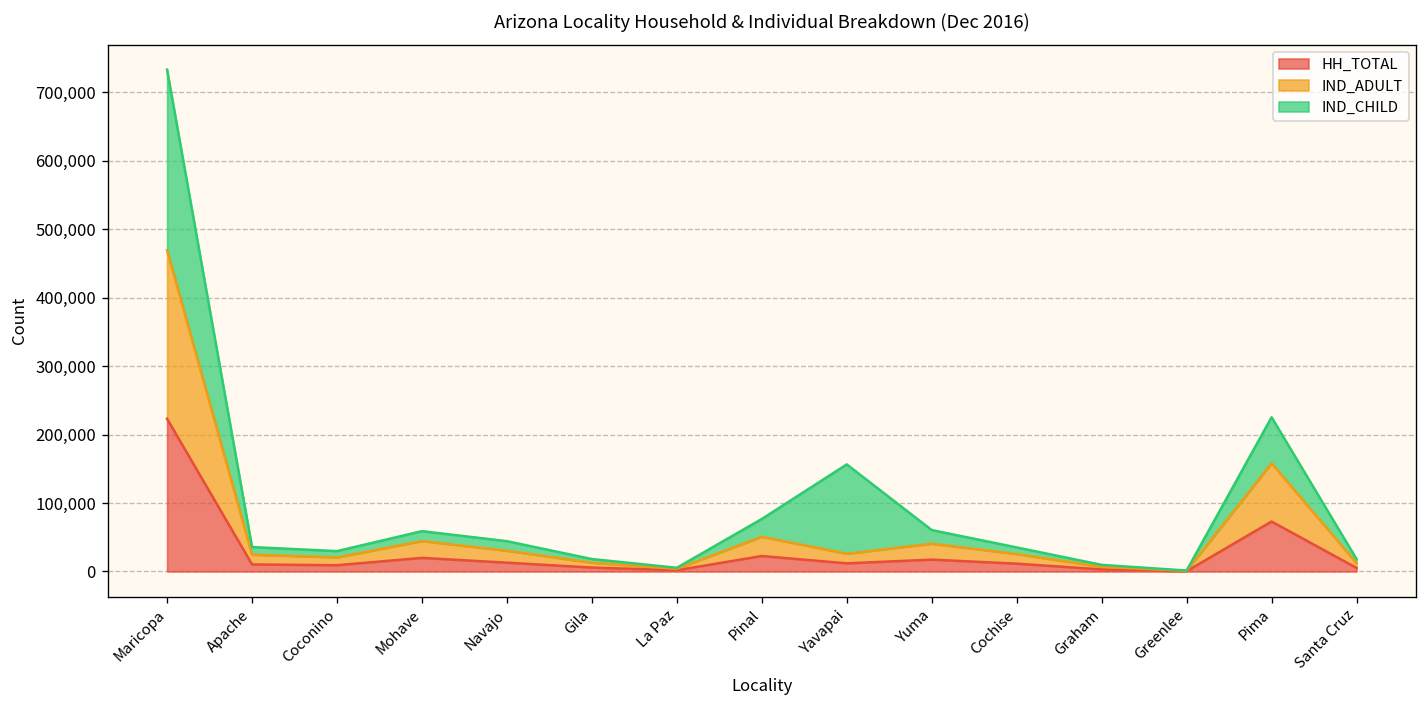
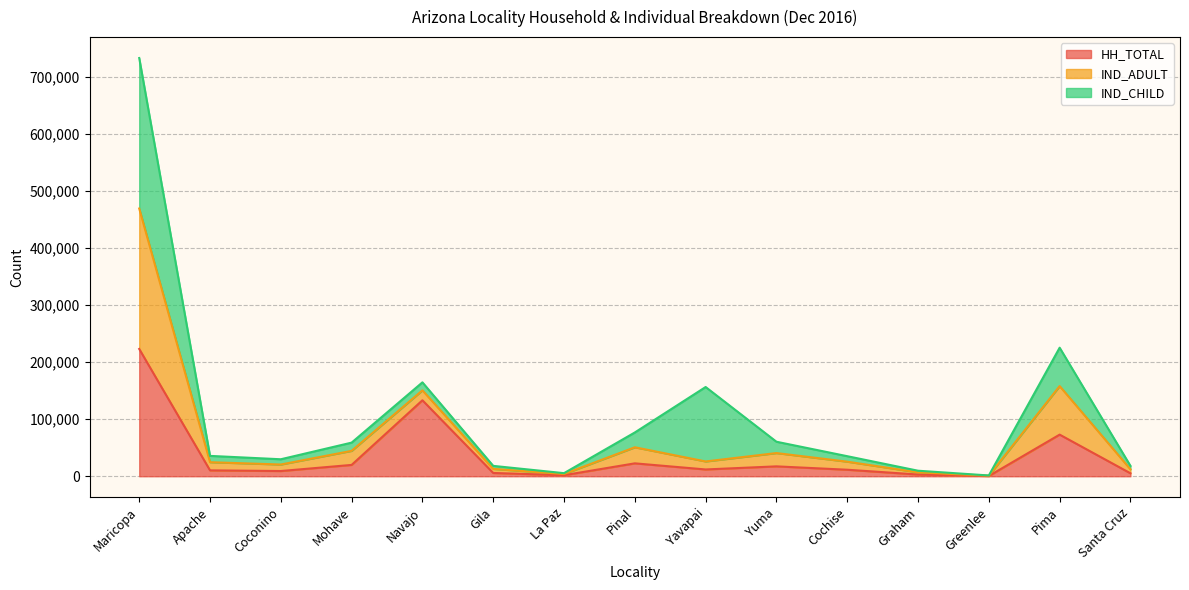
HH_TOTAL, Navajo: 10,000 -> 130,000
